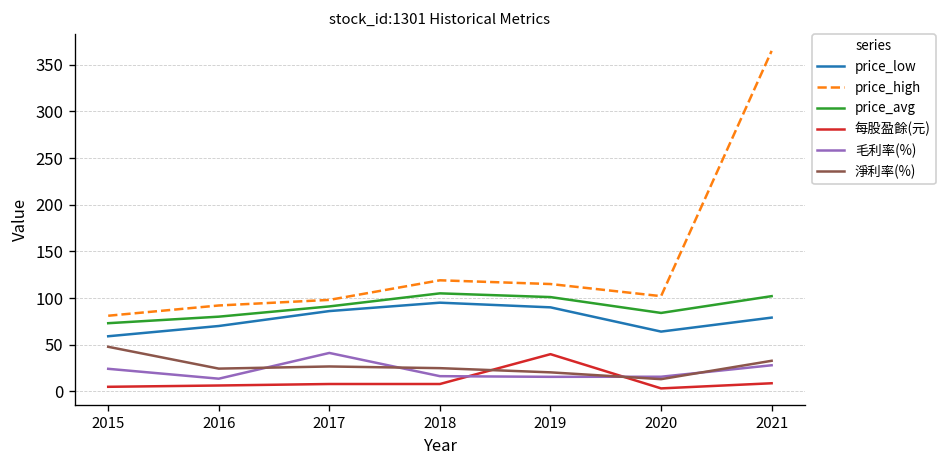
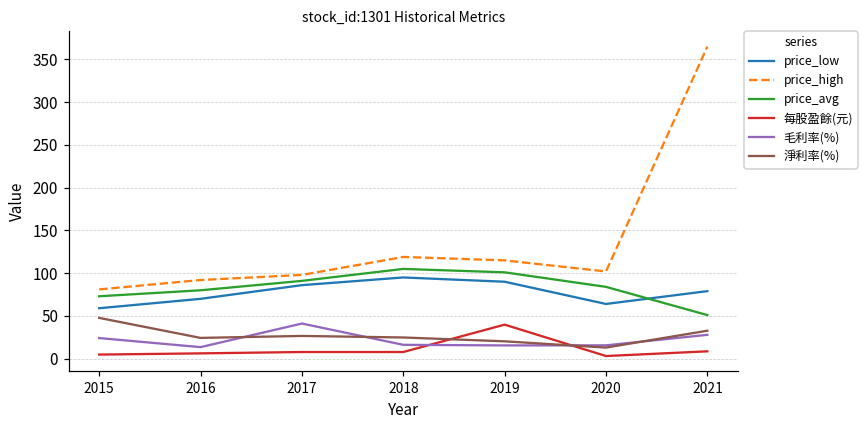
price_avg, 2021: 100 -> 50
